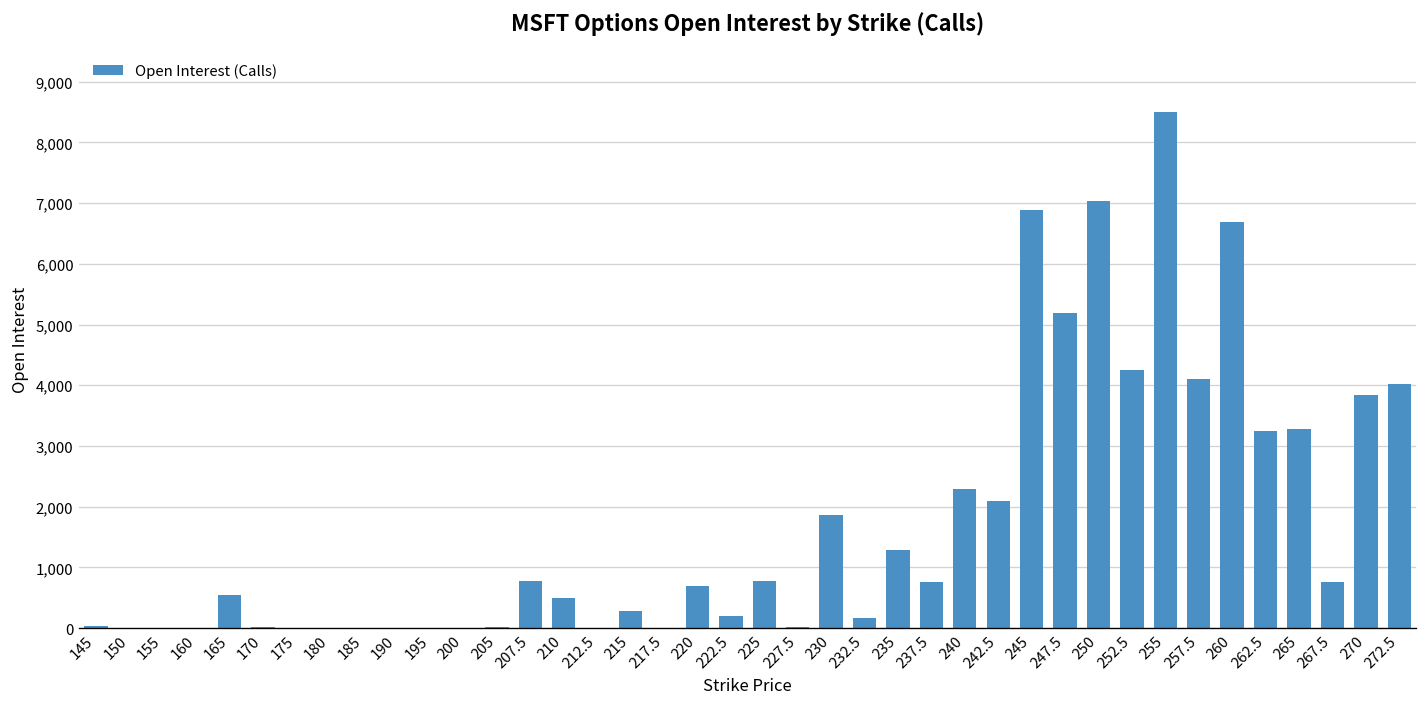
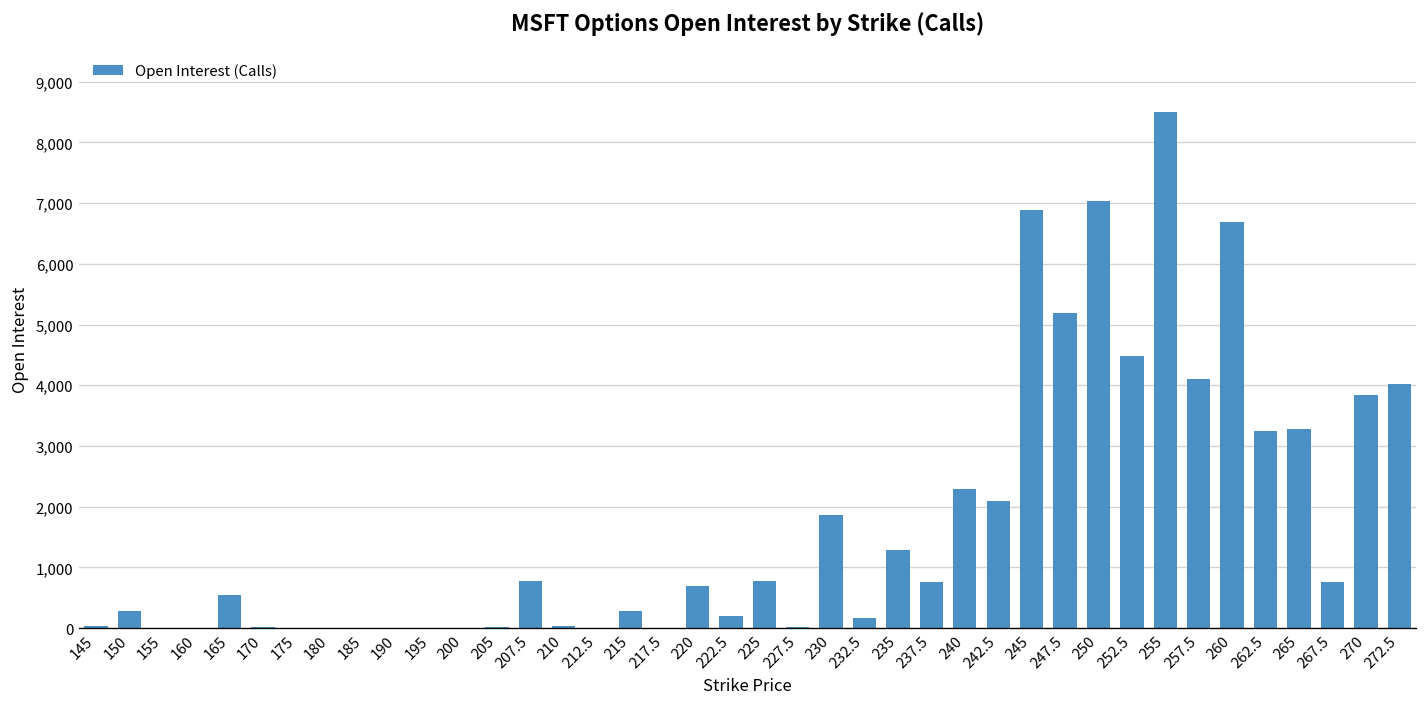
150: 0 -> 300
210: 500 -> 0
252.5: 4,300 -> 4,500
